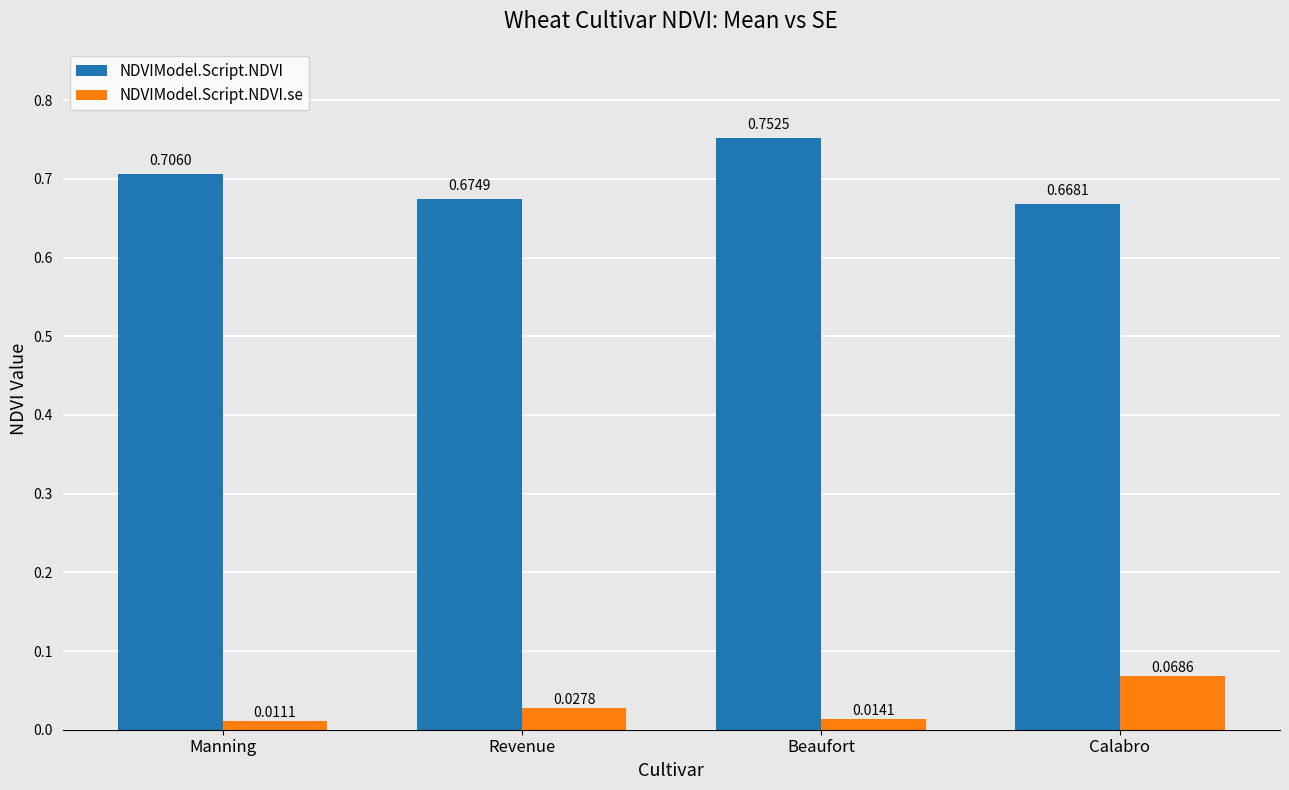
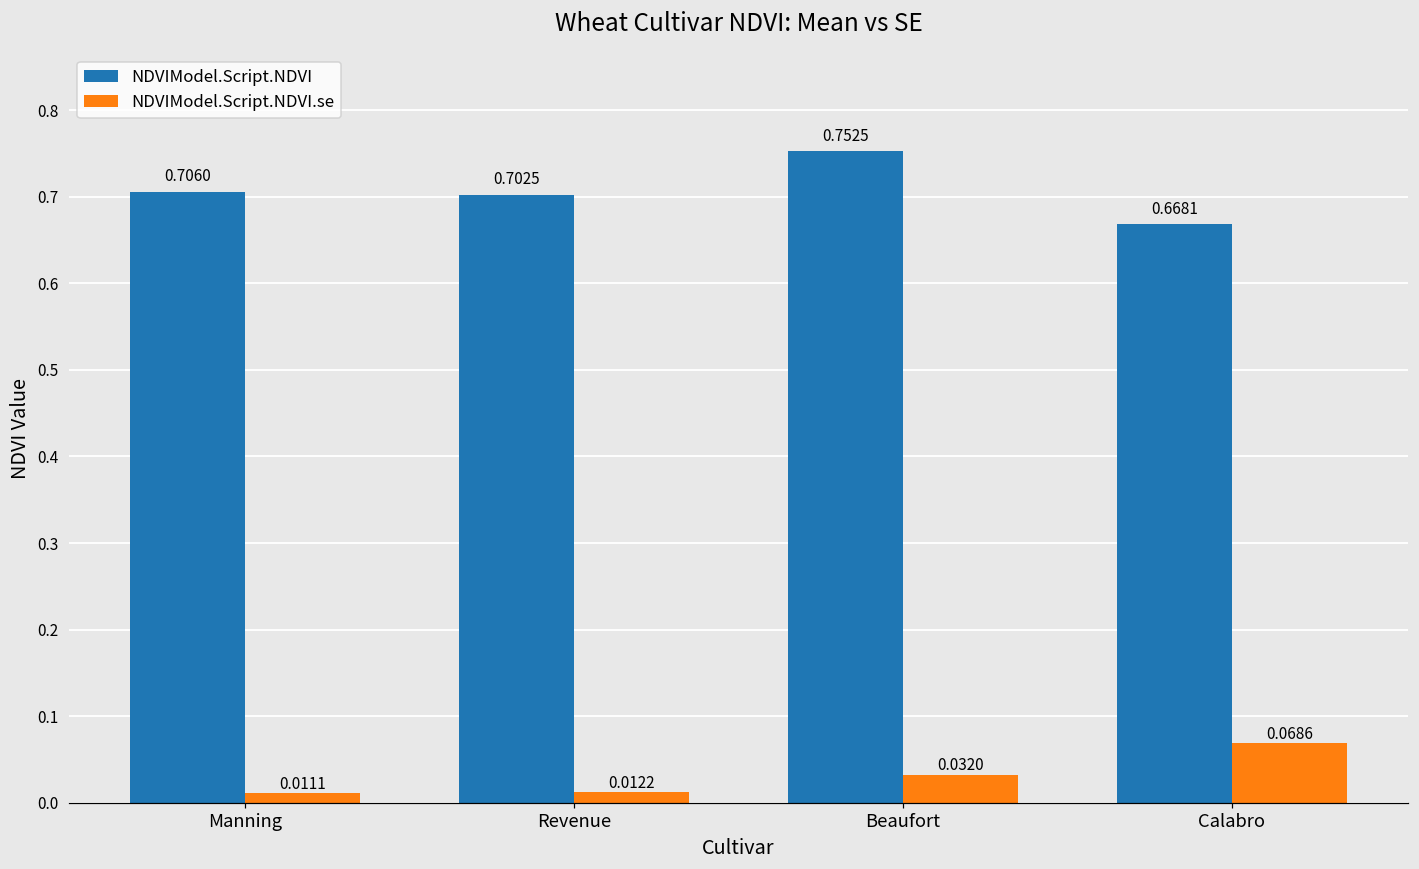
NDVIModel.Script.NDVI, Revenue: 0.6749 -> 0.7025
NDVIModel.Script.NDVI.se, Revenue: 0.0278 -> 0.0122
NDVIModel.Script.NDVI.se, Beaufort: 0.0141 -> 0.0320
